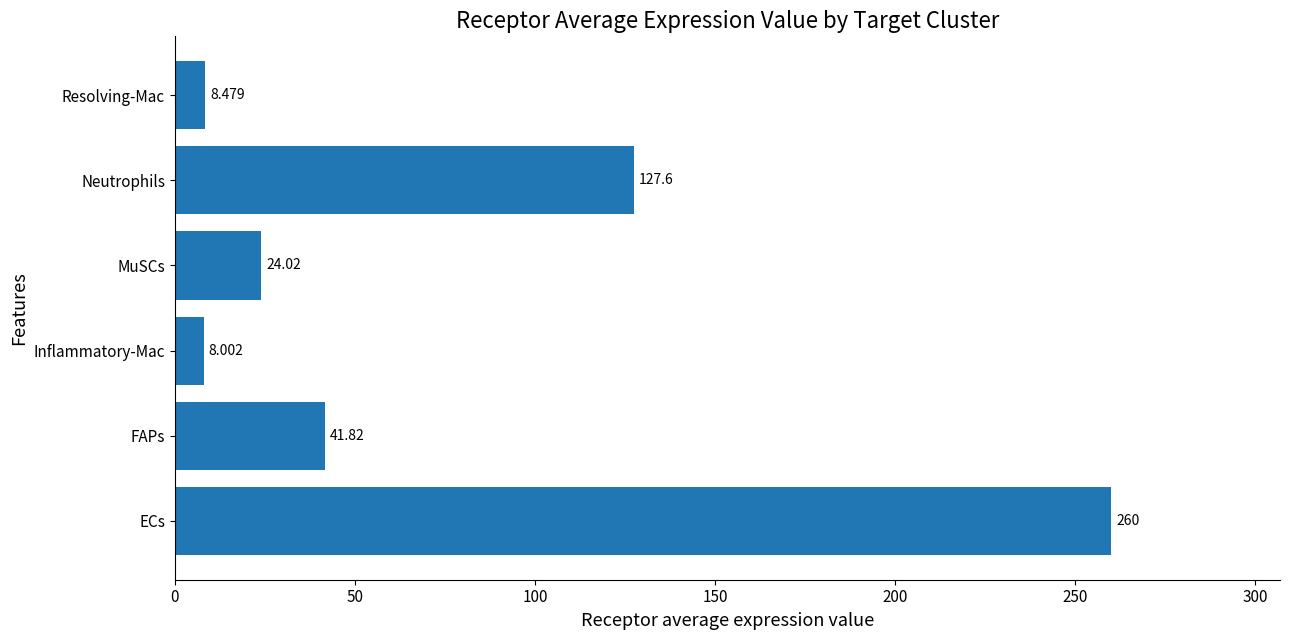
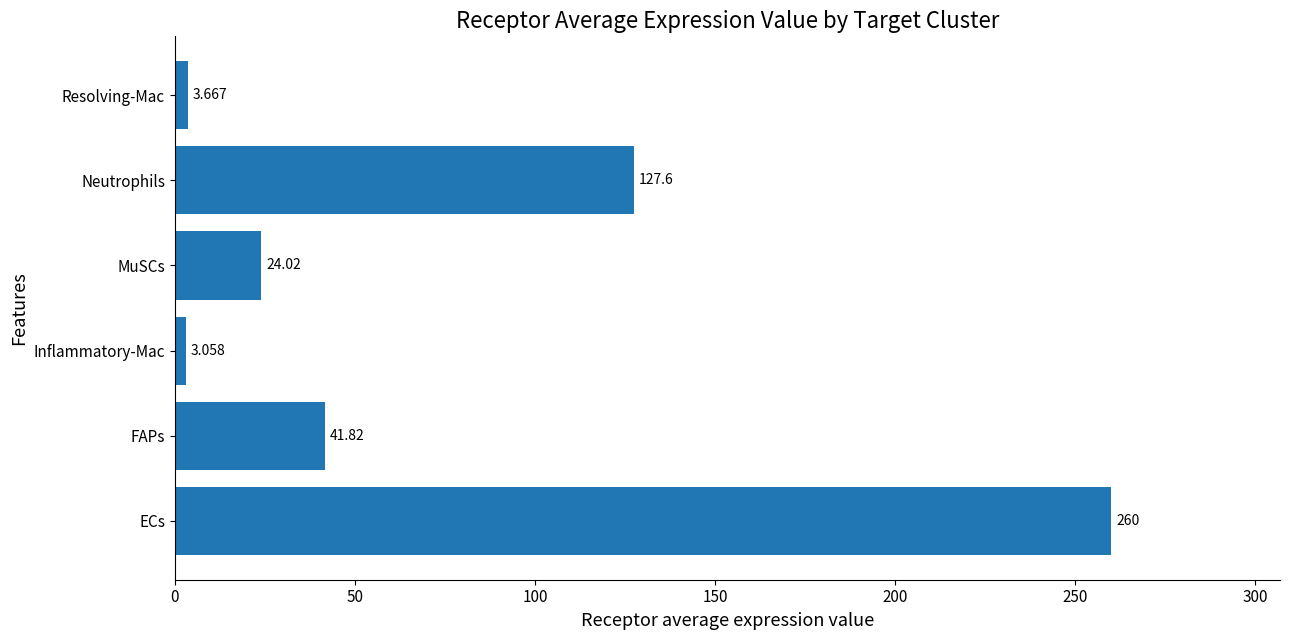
Resolving-Mac: 8.479 -> 3.667
Inflammatory-Mac: 8.002 -> 3.058
